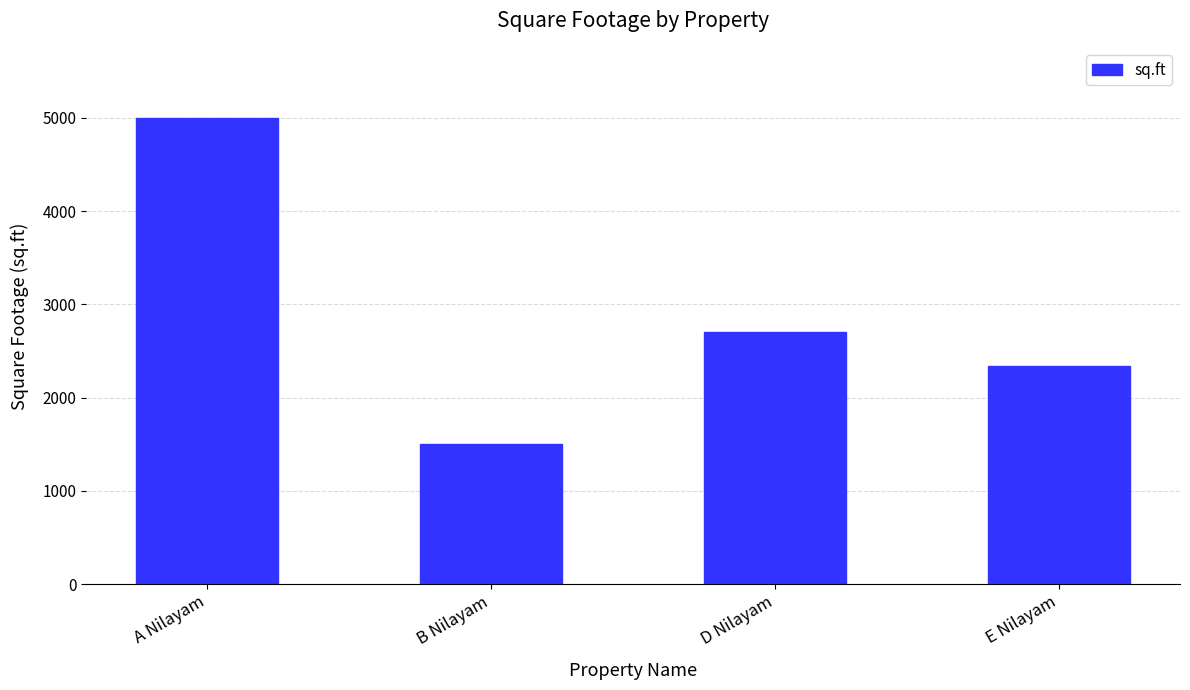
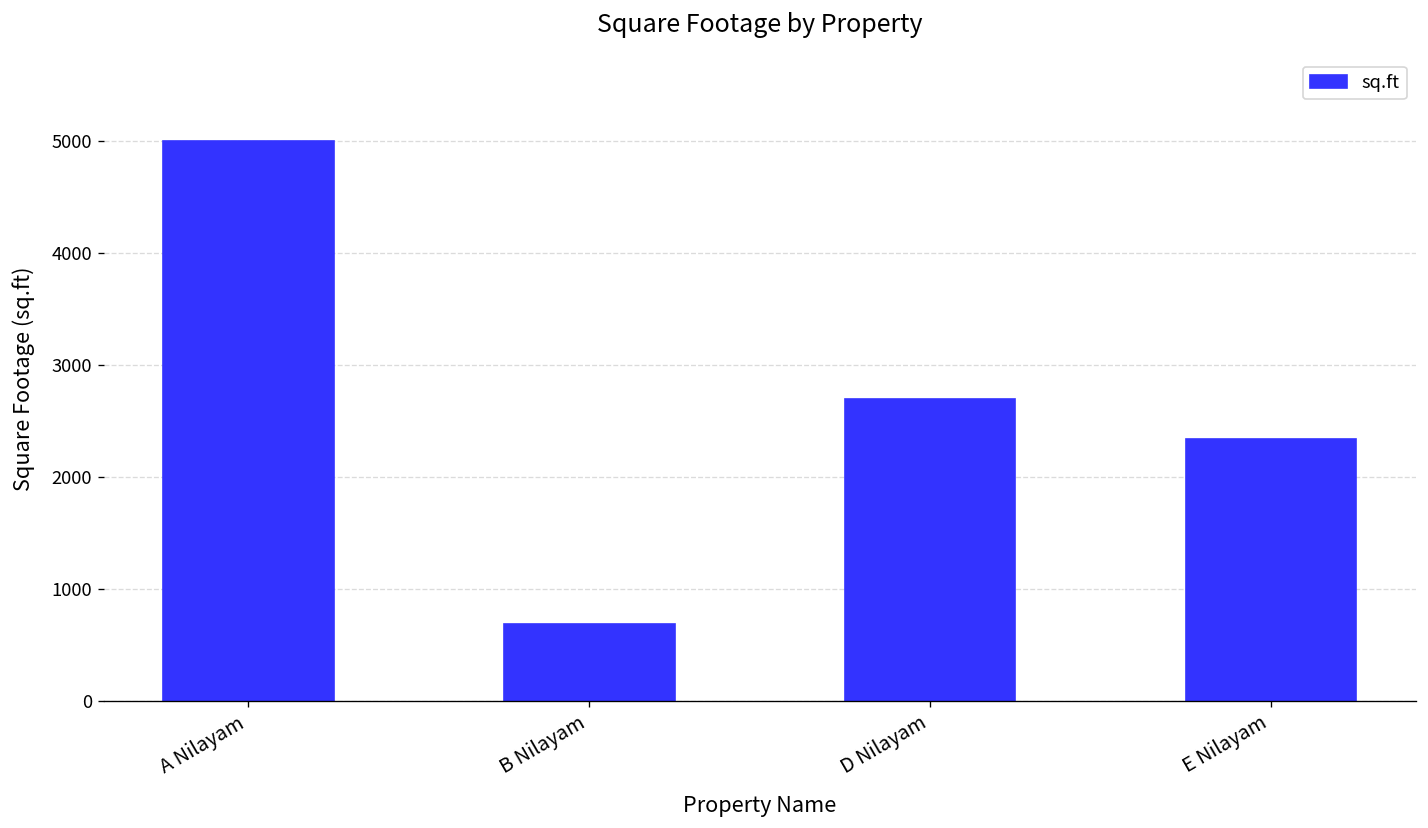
B Nilayam: 1500 -> 700
